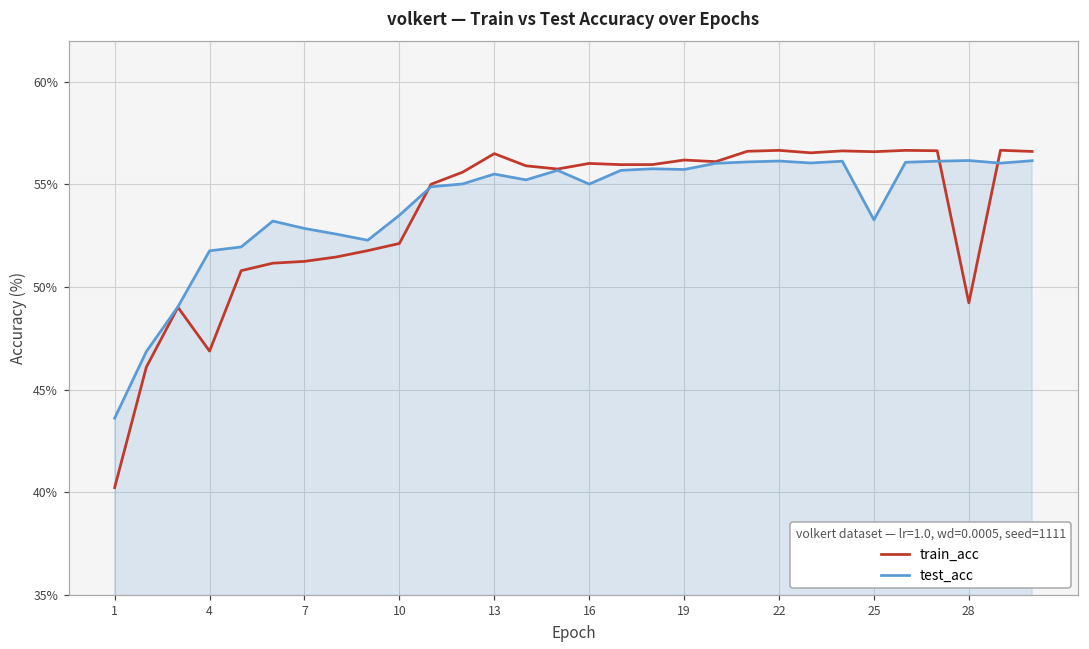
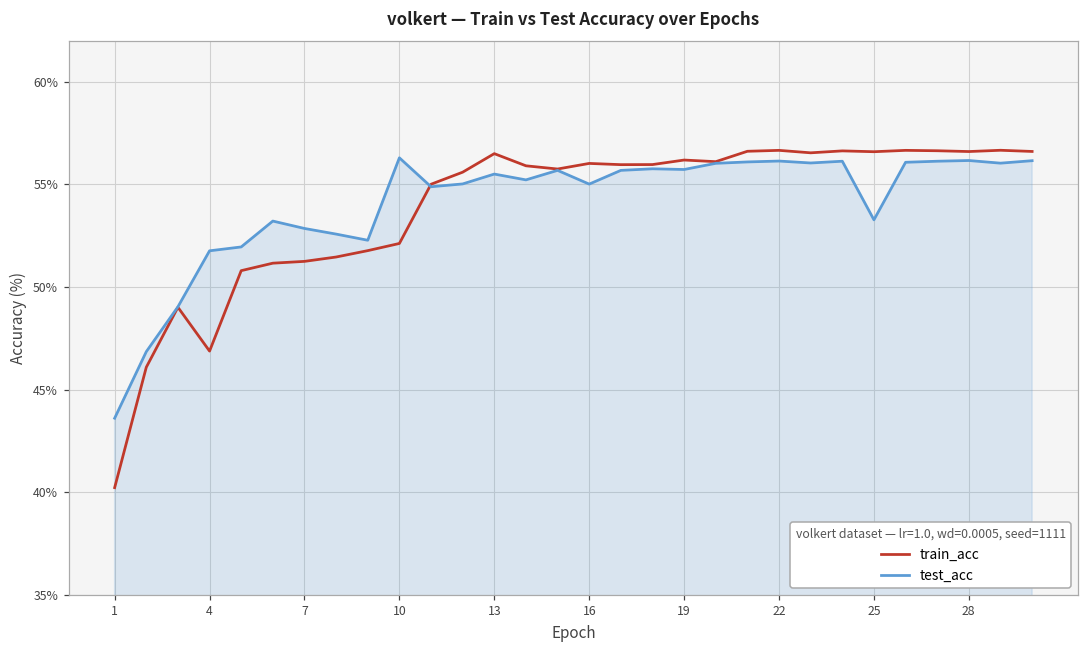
test_acc, 10: 53.5% -> 56.3%
train_acc, 28: 49.2% -> 56.6%
